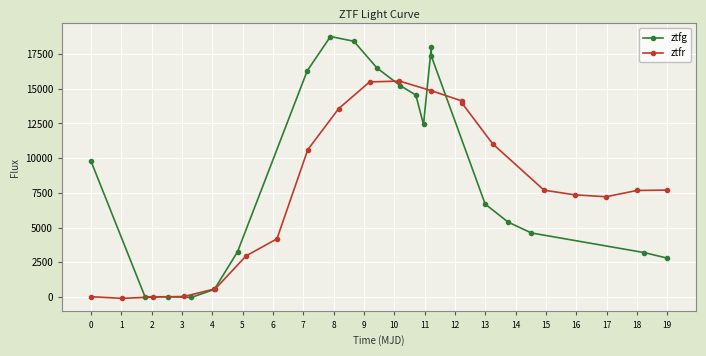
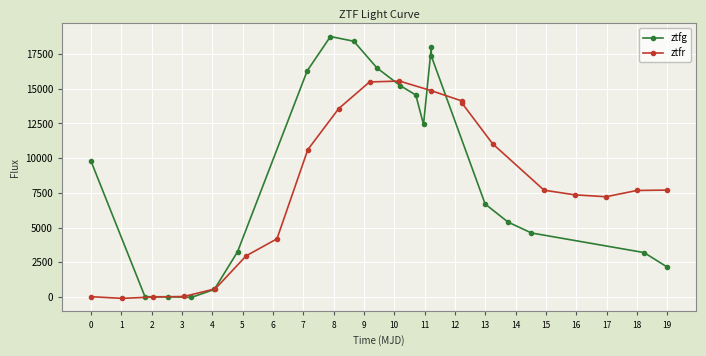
ztfg, 19: 2800 -> 2200
